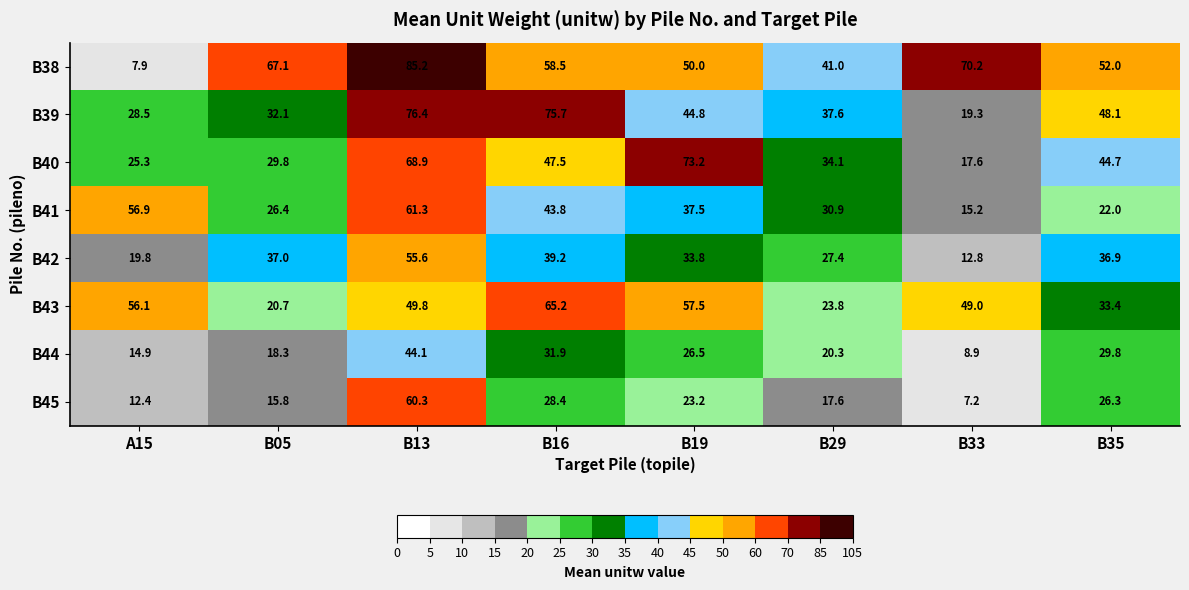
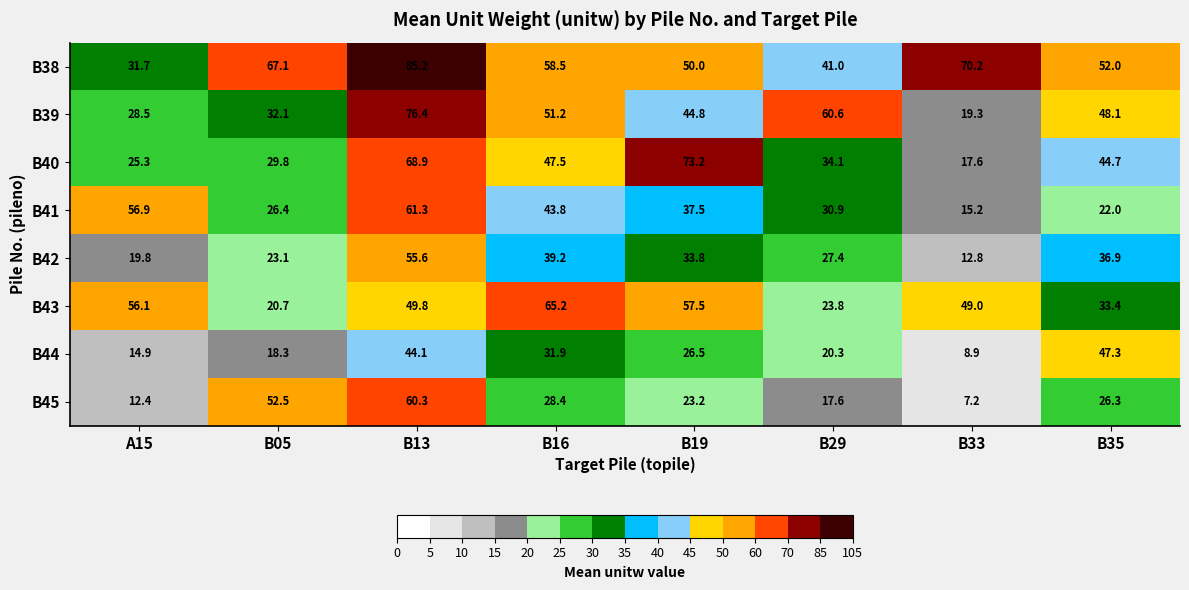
B38, A15: 7.9 -> 31.7
B39, B16: 75.7 -> 51.2
B39, B29: 37.6 -> 60.6
B42, B05: 37.0 -> 23.1
B44, B35: 29.8 -> 47.3
B45, B05: 15.8 -> 52.5
